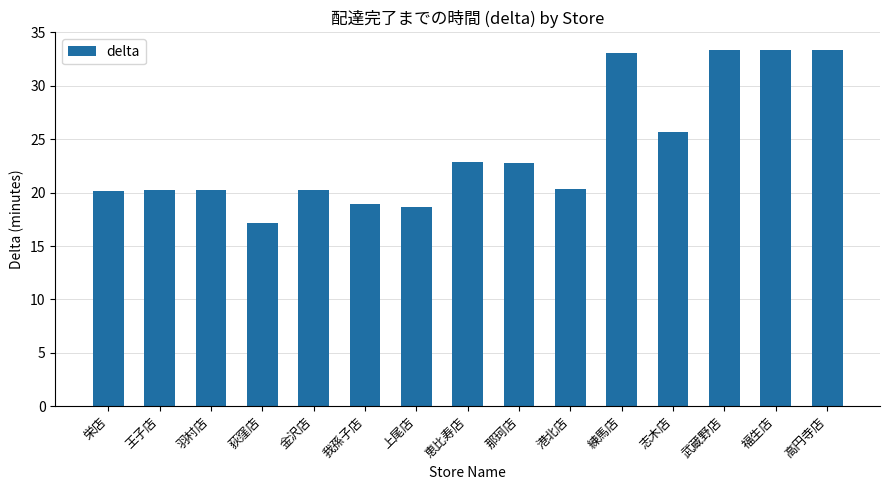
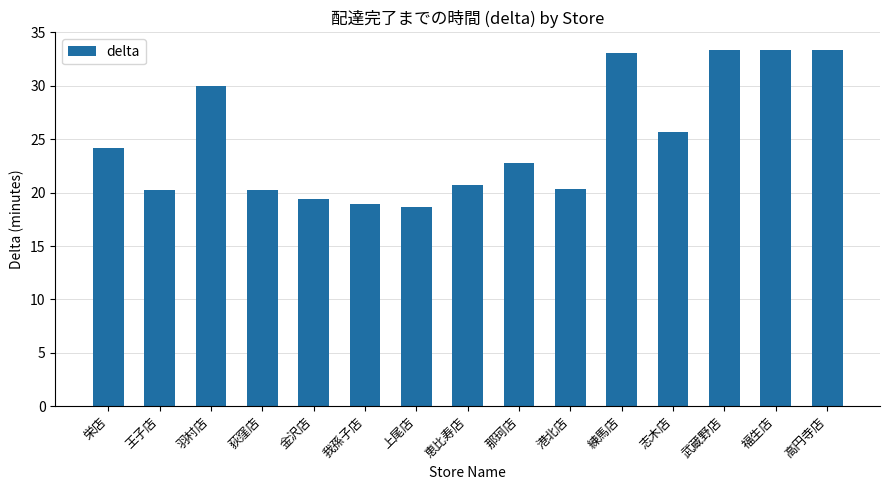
栄店: 20.1 -> 24.2
羽村店: 20.3 -> 30.0
荻窪店: 17.2 -> 20.3
金沢店: 20.3 -> 19.4
恵比寿店: 22.9 -> 20.7
